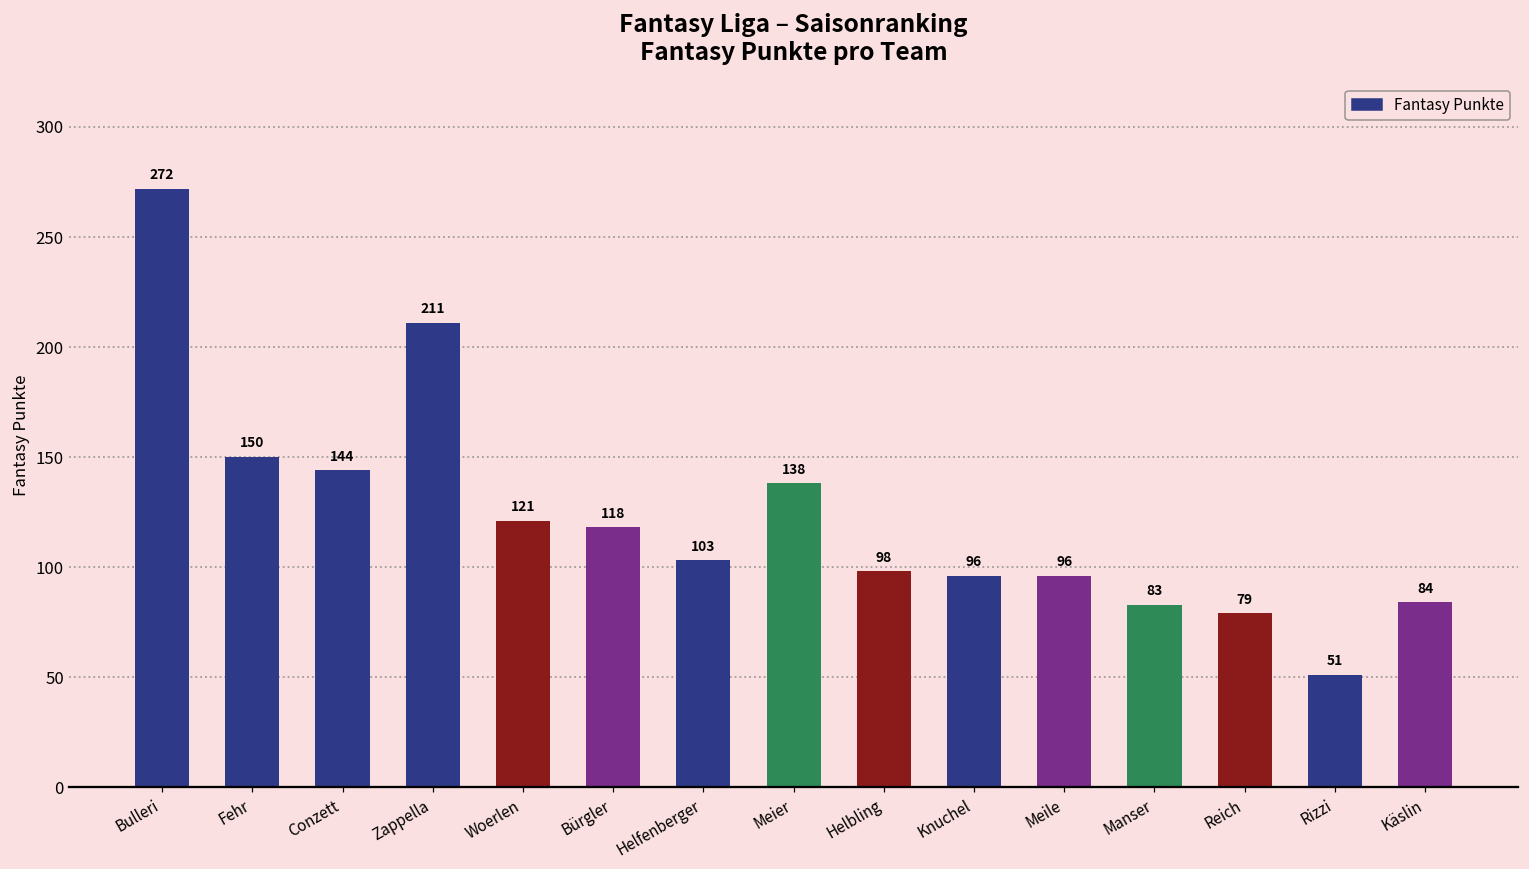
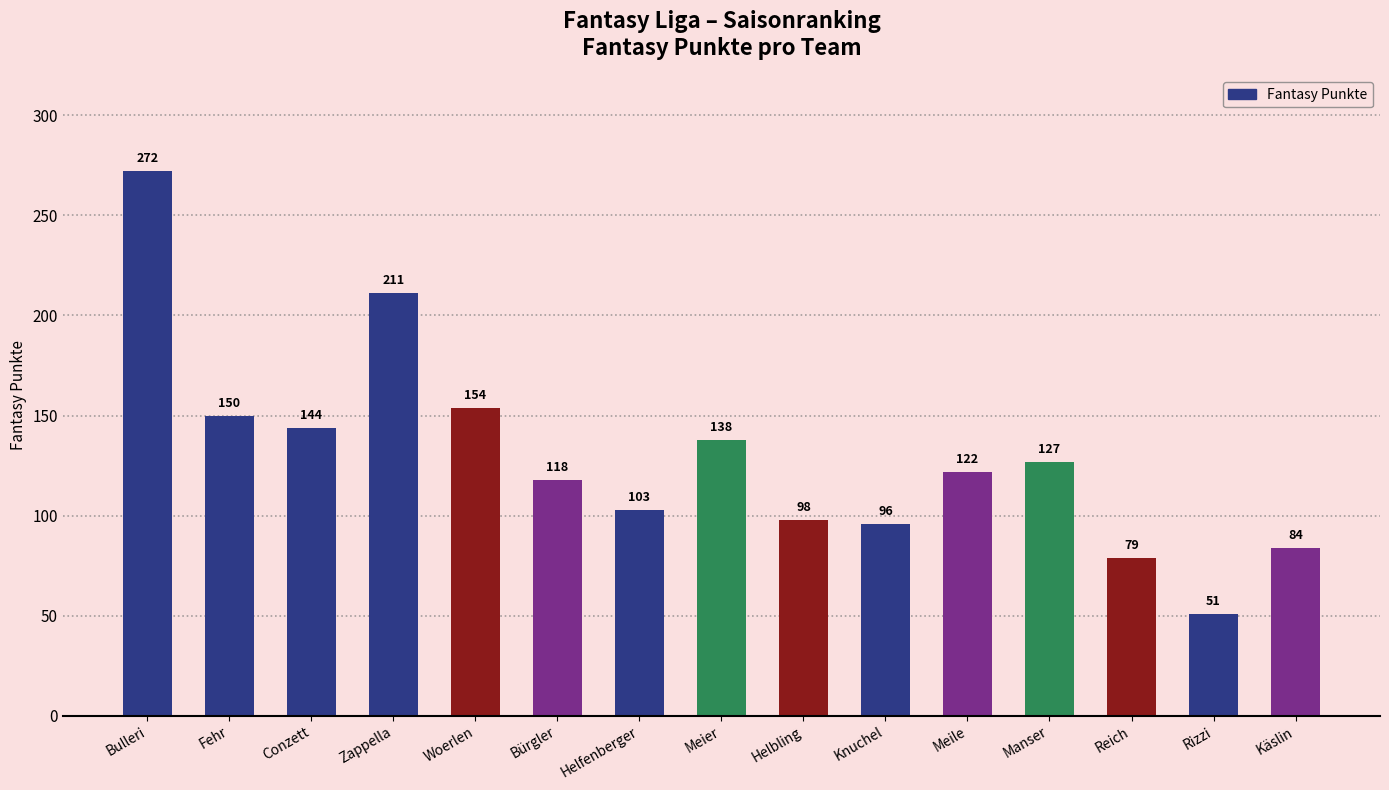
Woerlen: 121 -> 154
Meile: 96 -> 122
Manser: 83 -> 127
